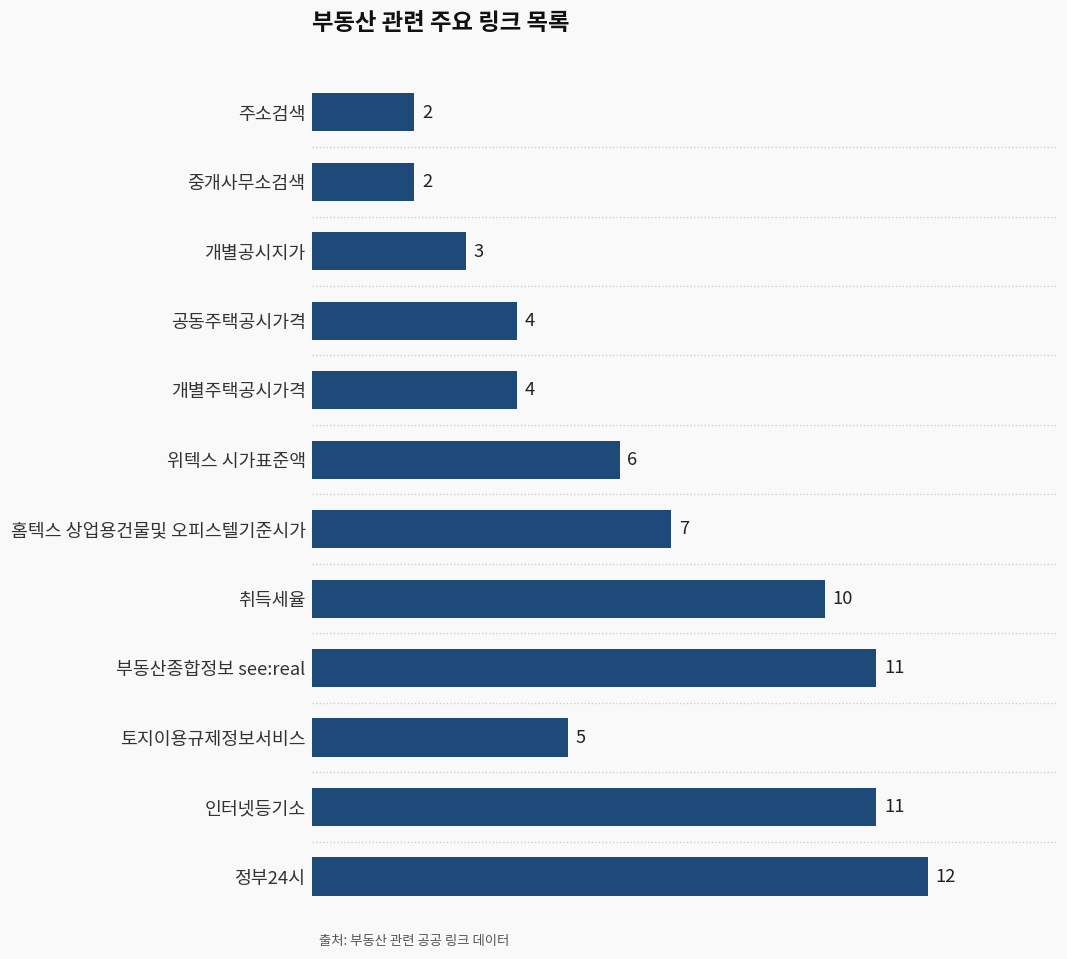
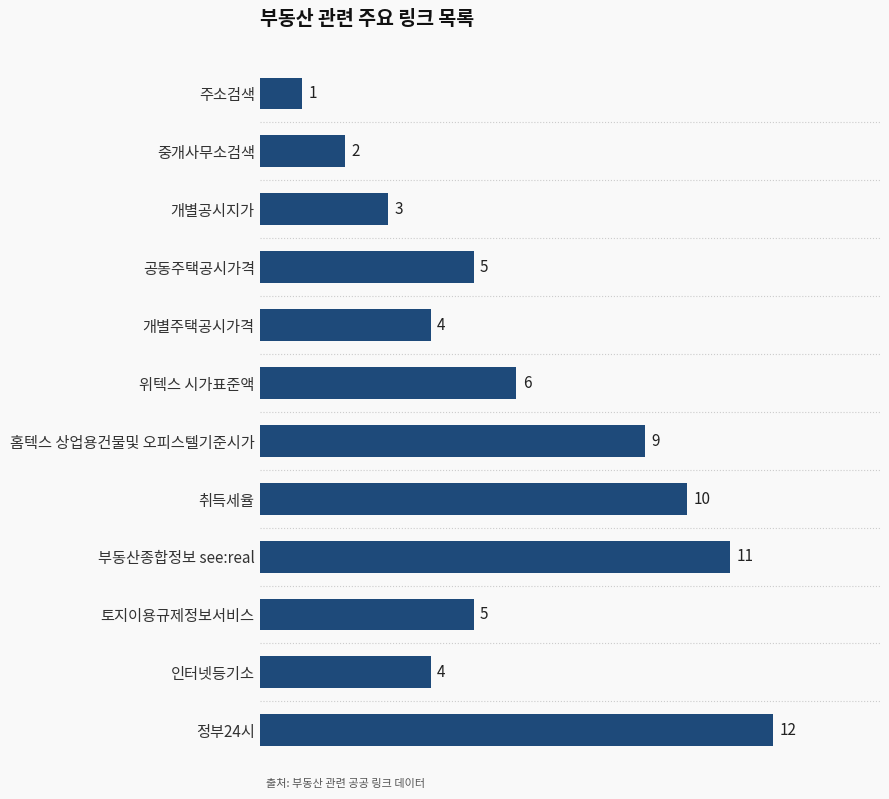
주소검색: 2 -> 1
공동주택공시가격: 4 -> 5
홈텍스 상업용건물및 오피스텔기준시가: 7 -> 9
인터넷등기소: 11 -> 4
